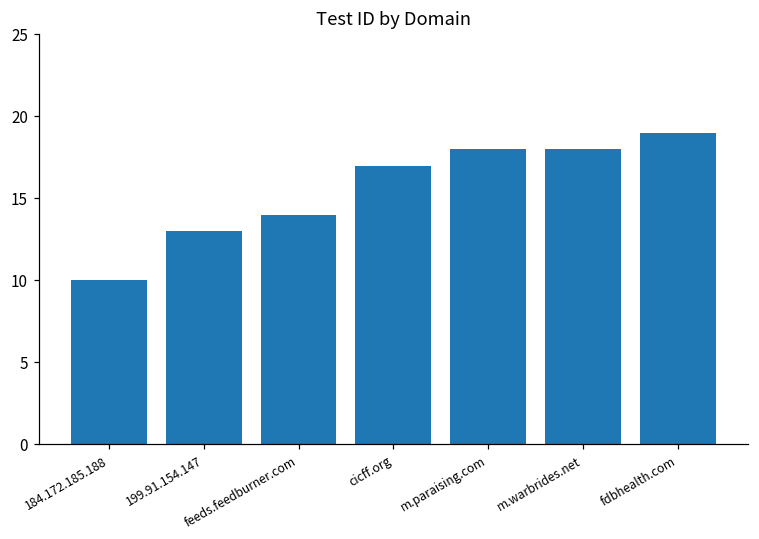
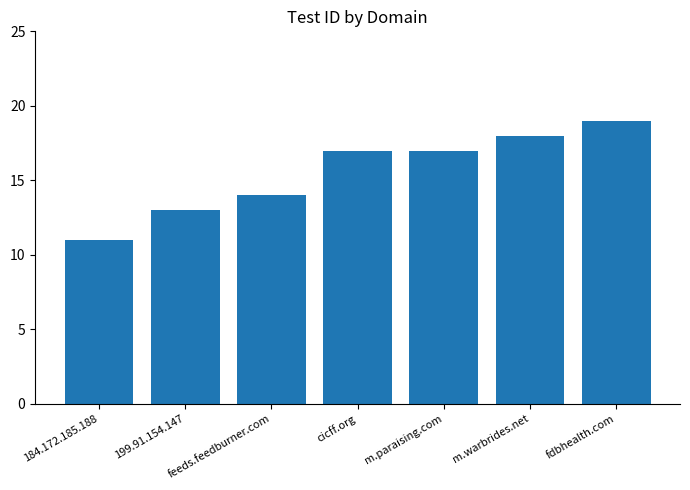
184.172.185.188: 10 -> 11
m.paraising.com: 18 -> 17
